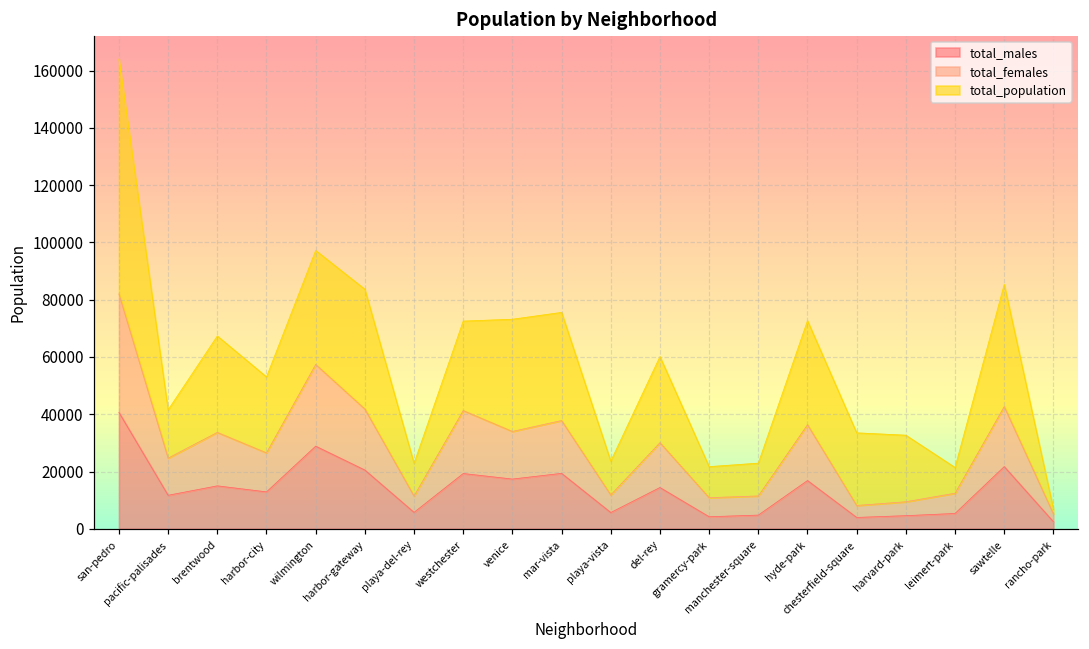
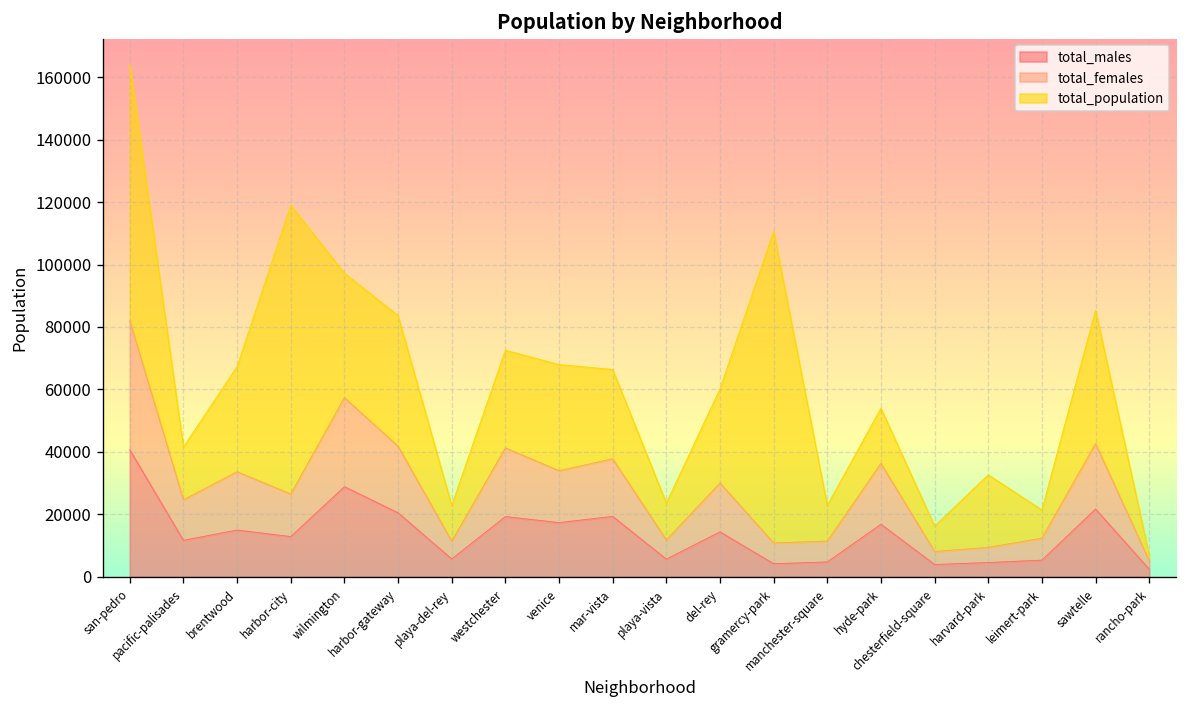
total_population, harbor-city: 27000 -> 92000
total_population, venice: 39000 -> 34000
total_population, mar-vista: 38000 -> 29000
total_population, gramercy-park: 11000 -> 100000
total_population, hyde-park: 36000 -> 18000
total_population, chesterfield-square: 25000 -> 8000
